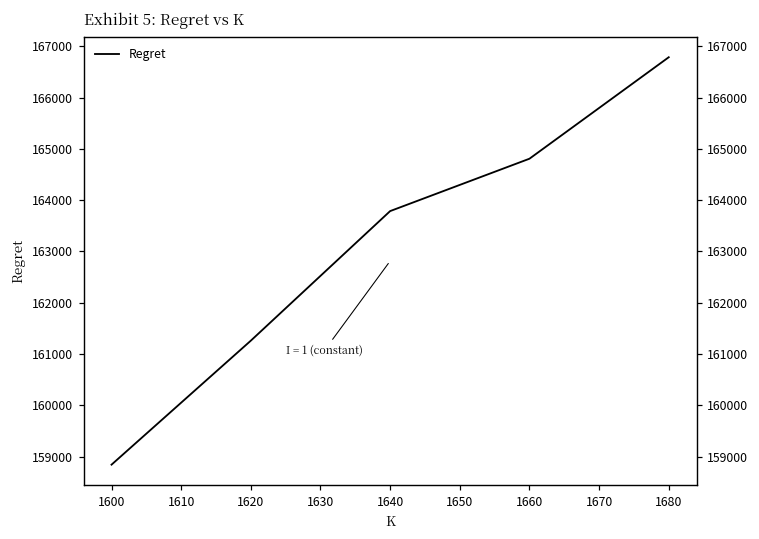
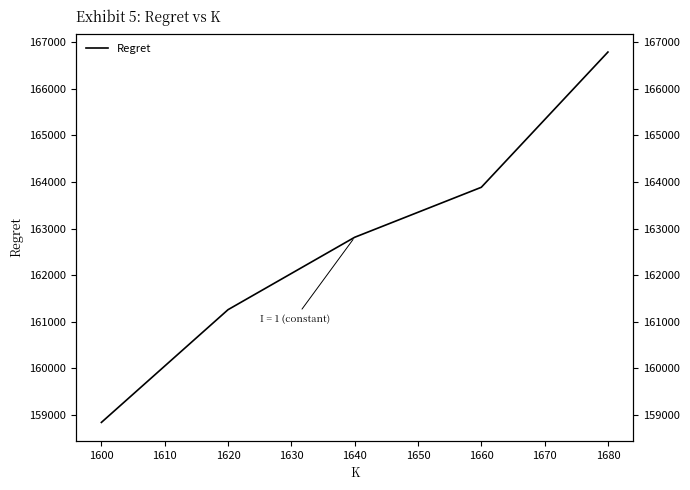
1640: 163800 -> 162800
1660: 164800 -> 163900
